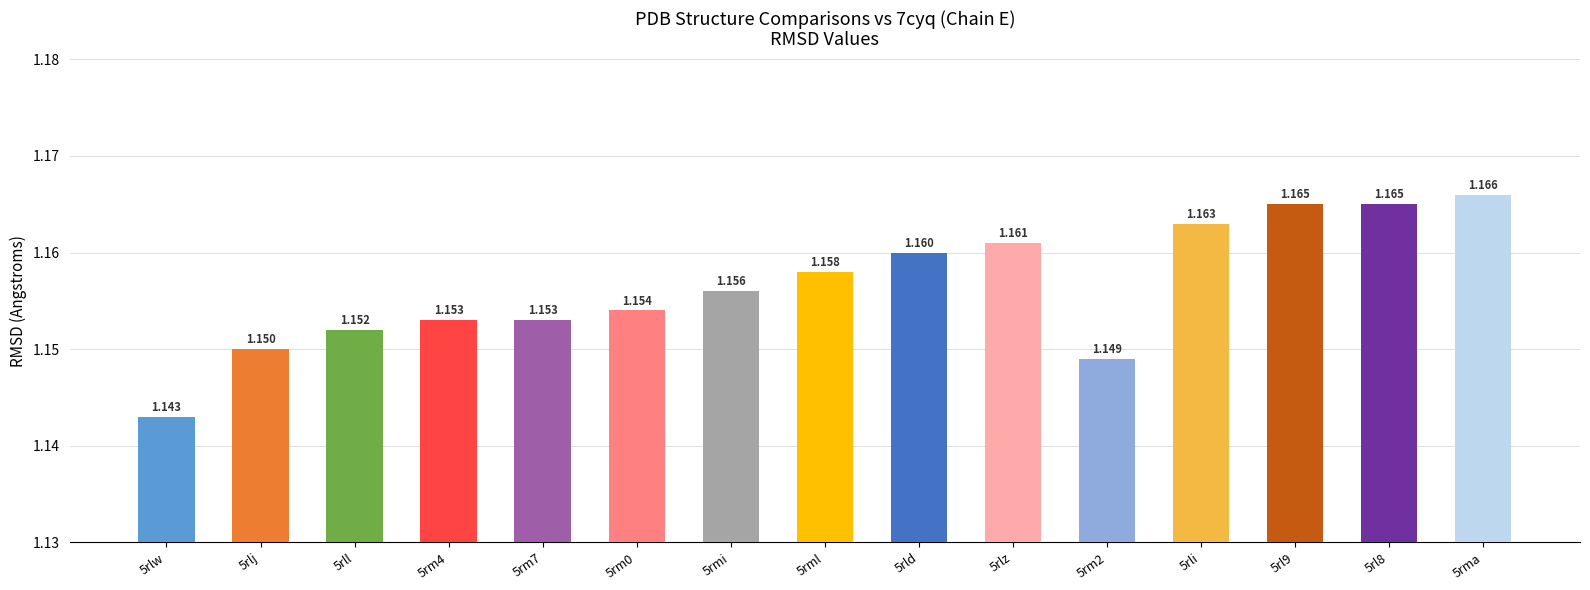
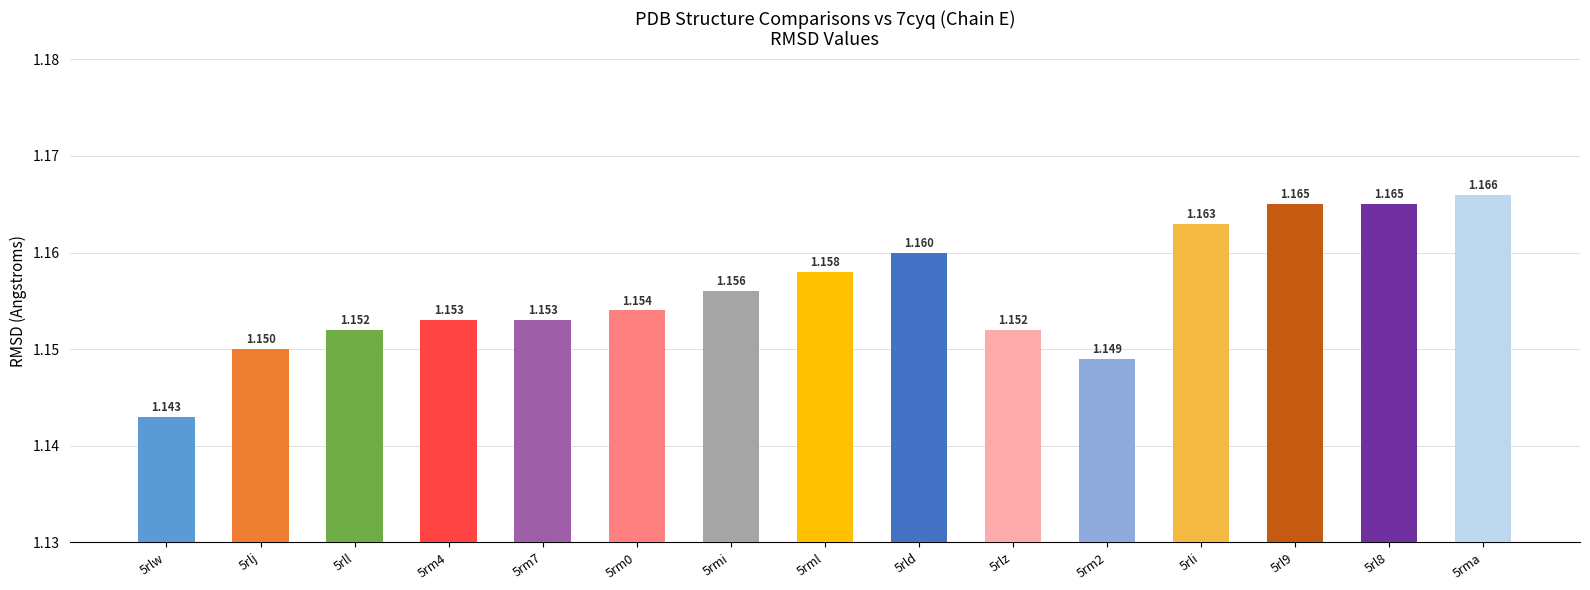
5rlz: 1.161 -> 1.152
